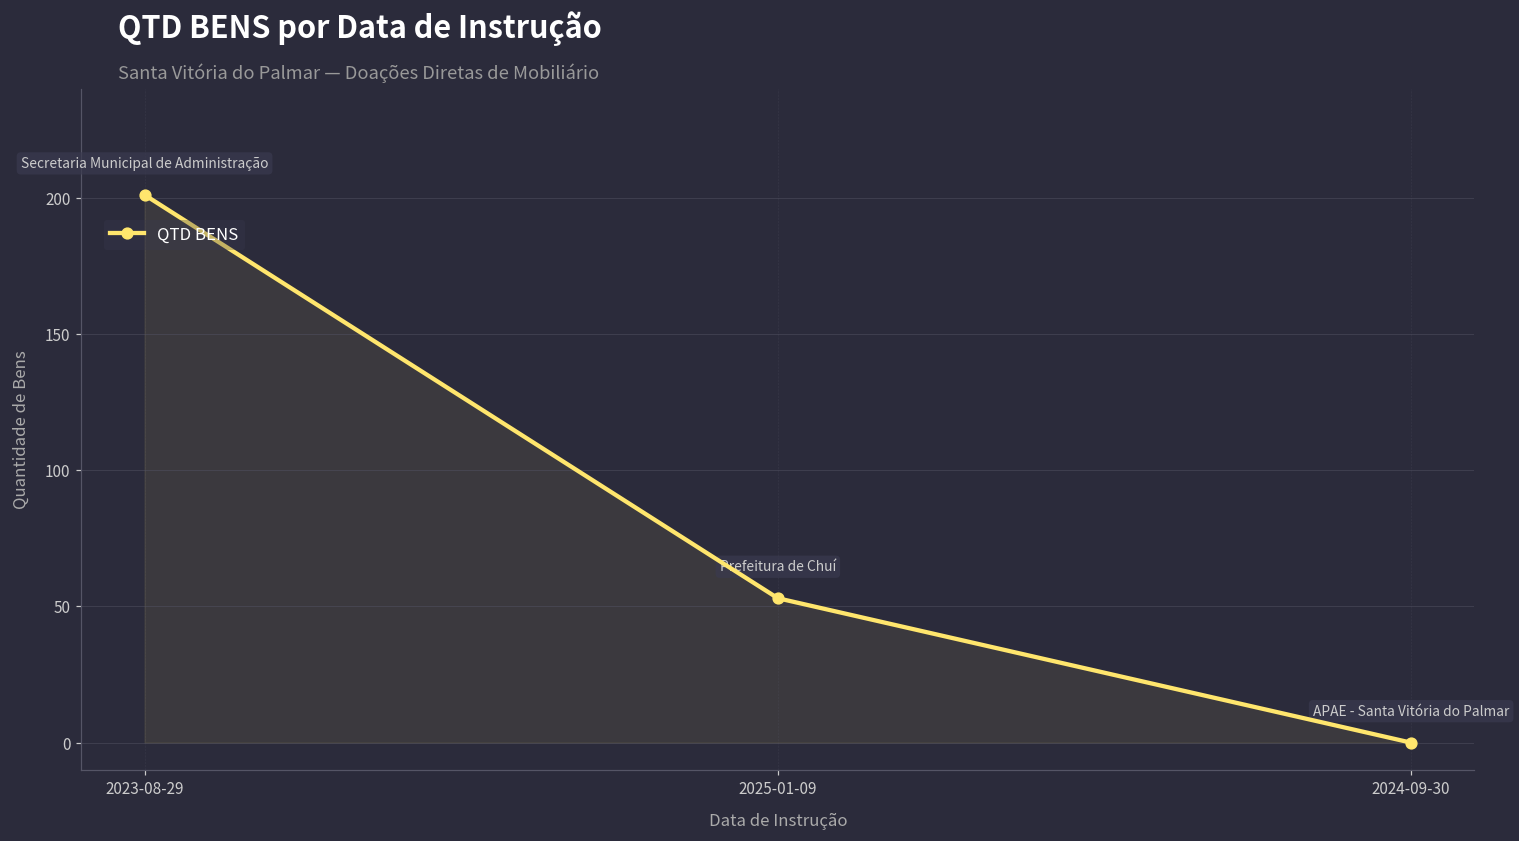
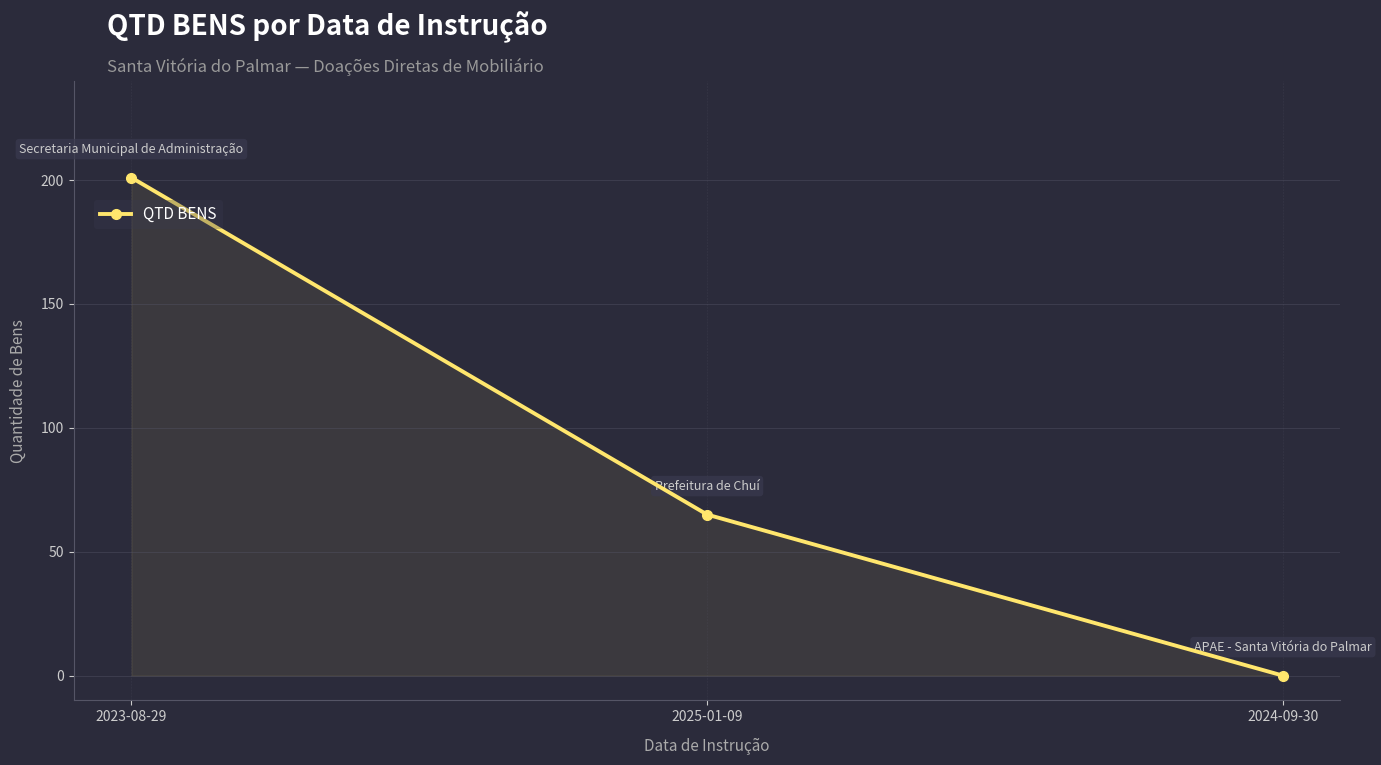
2025-01-09: 53 -> 65
